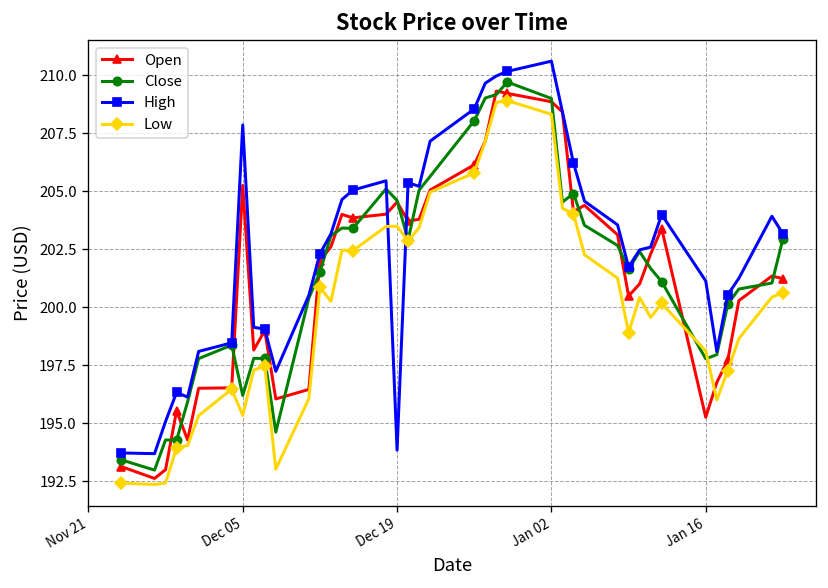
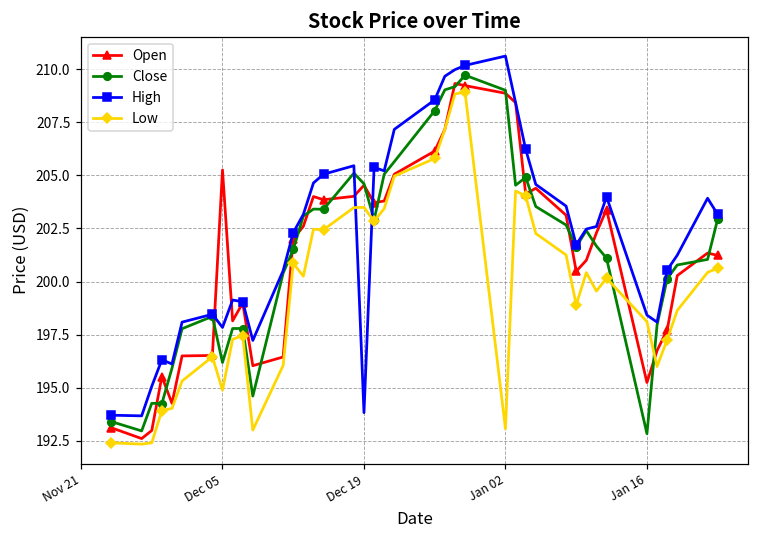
High, Dec 05: 207.9 -> 197.8
Low, Dec 05: 195.3 -> 194.9
Low, Jan 02: 208.3 -> 193.1
Close, Jan 16: 197.8 -> 192.8
High, Jan 16: 201.1 -> 198.4
